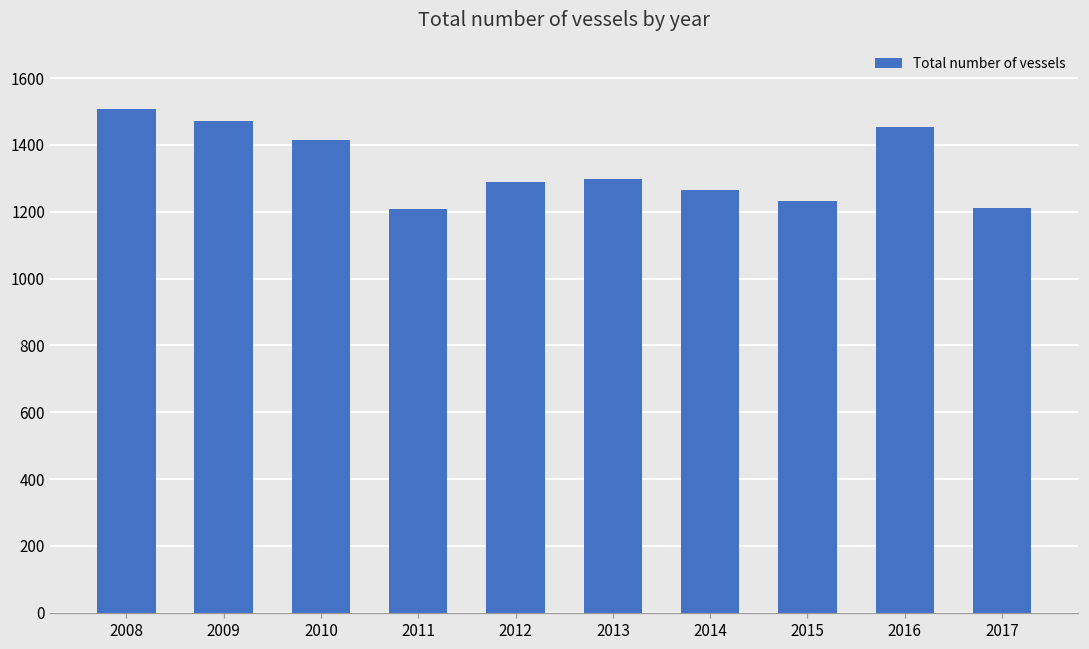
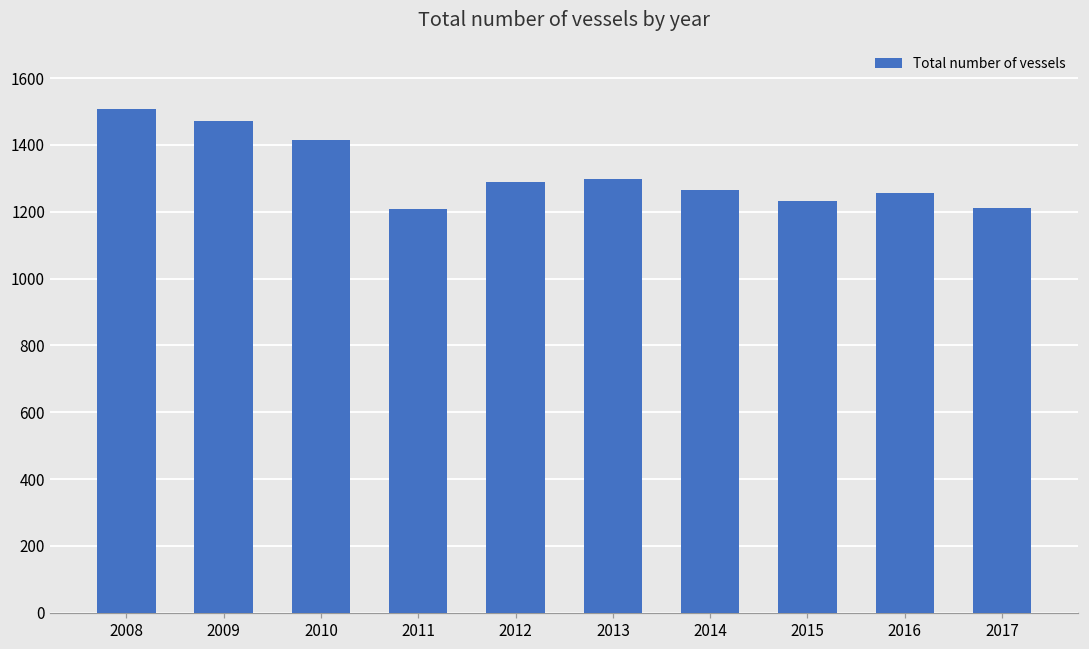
2016: 1450 -> 1260
